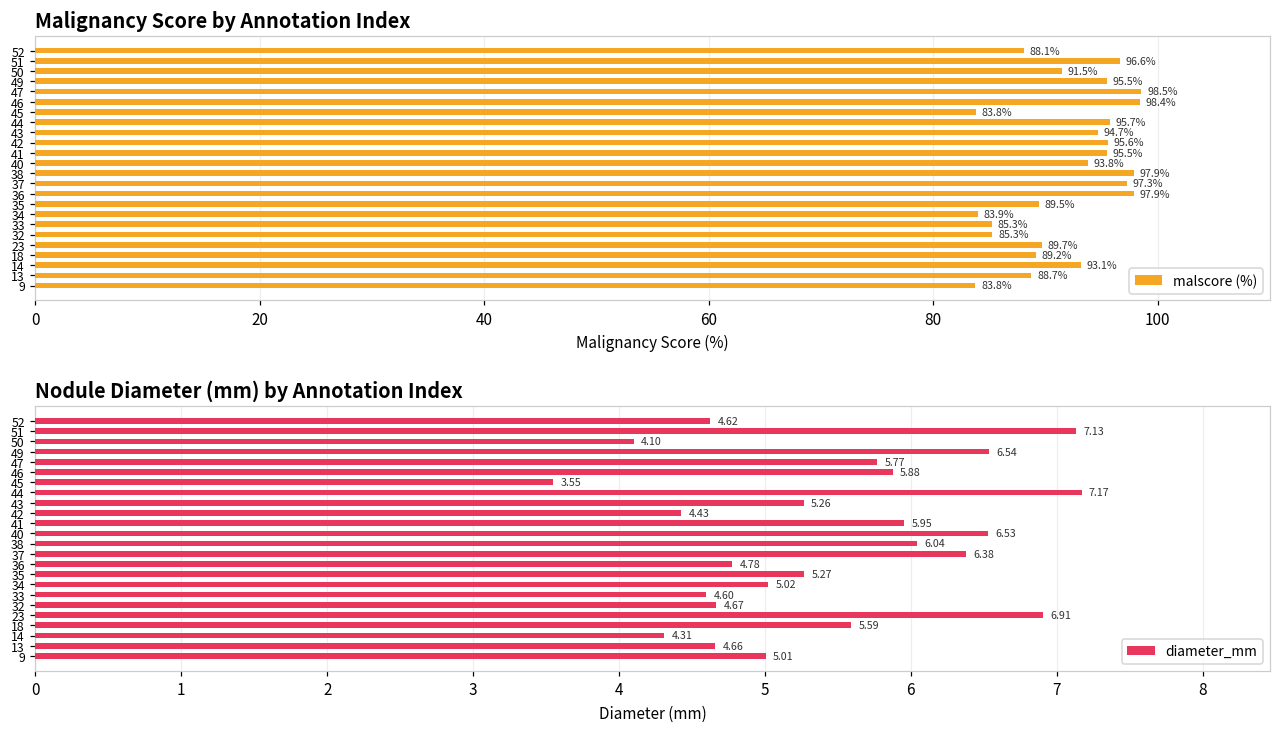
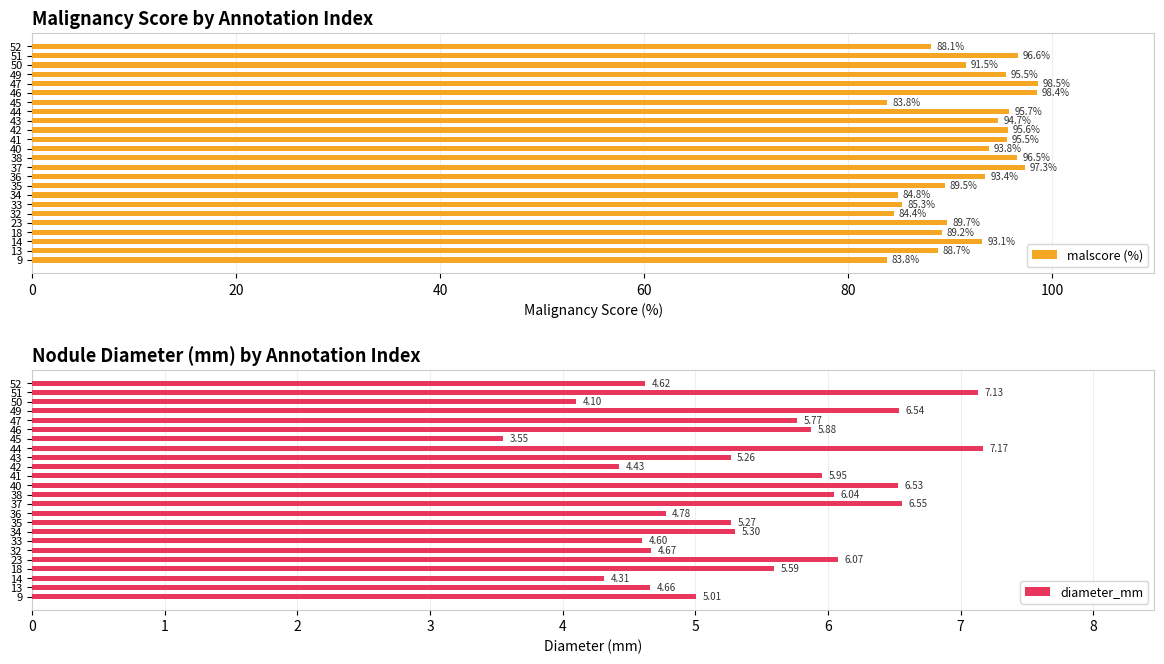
Malignancy Score by Annotation Index, 38: 97.9% -> 96.5%
Malignancy Score by Annotation Index, 36: 97.9% -> 93.4%
Malignancy Score by Annotation Index, 34: 83.9% -> 84.8%
Malignancy Score by Annotation Index, 32: 85.3% -> 84.4%
Nodule Diameter (mm) by Annotation Index, 37: 6.38 -> 6.55
Nodule Diameter (mm) by Annotation Index, 34: 5.02 -> 5.30
Nodule Diameter (mm) by Annotation Index, 23: 6.91 -> 6.07
